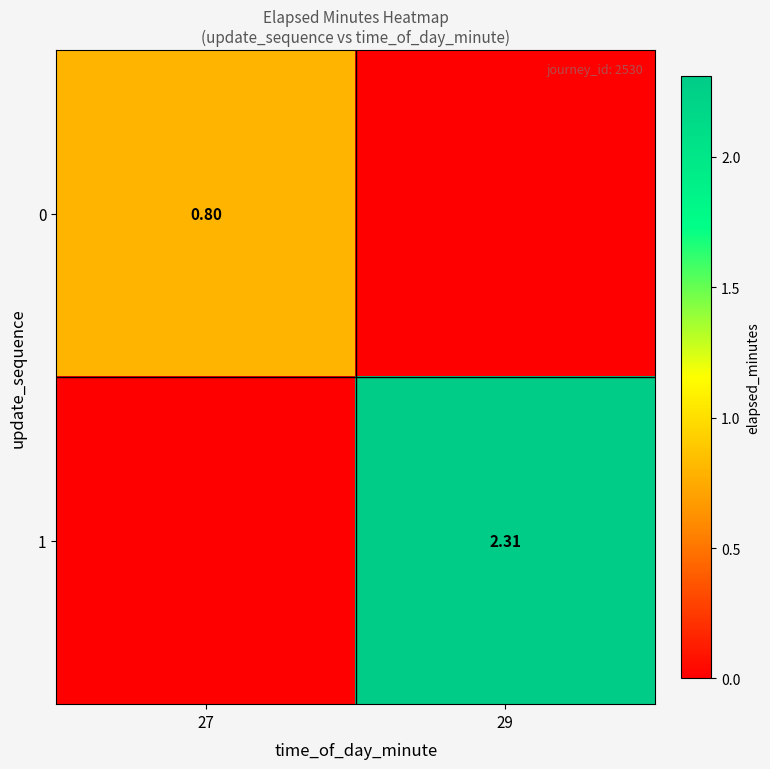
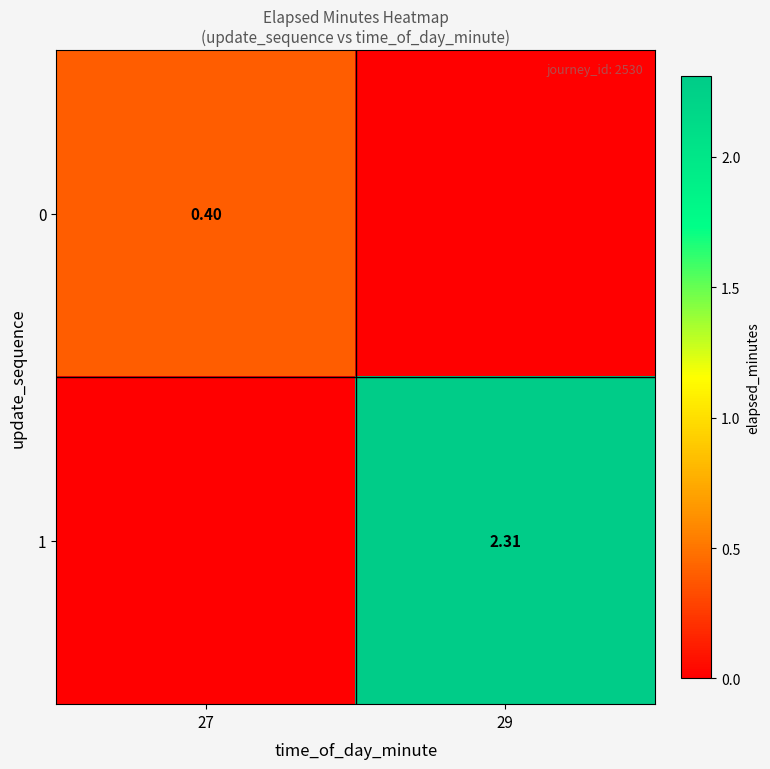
0, 27: 0.80 -> 0.40
